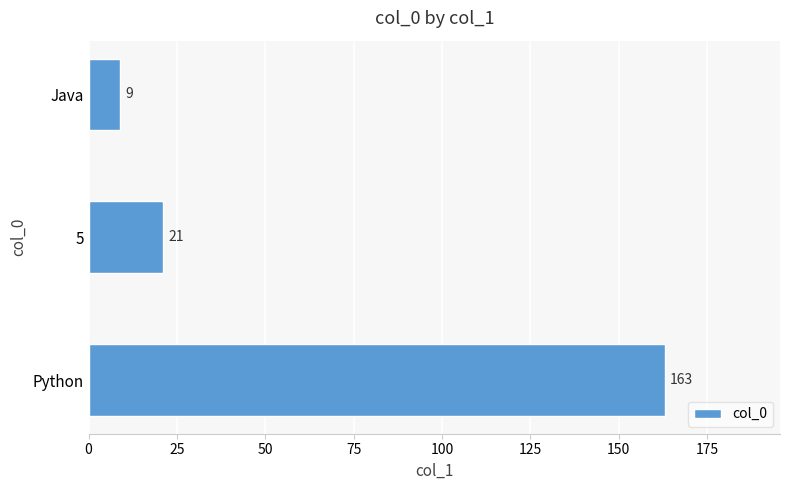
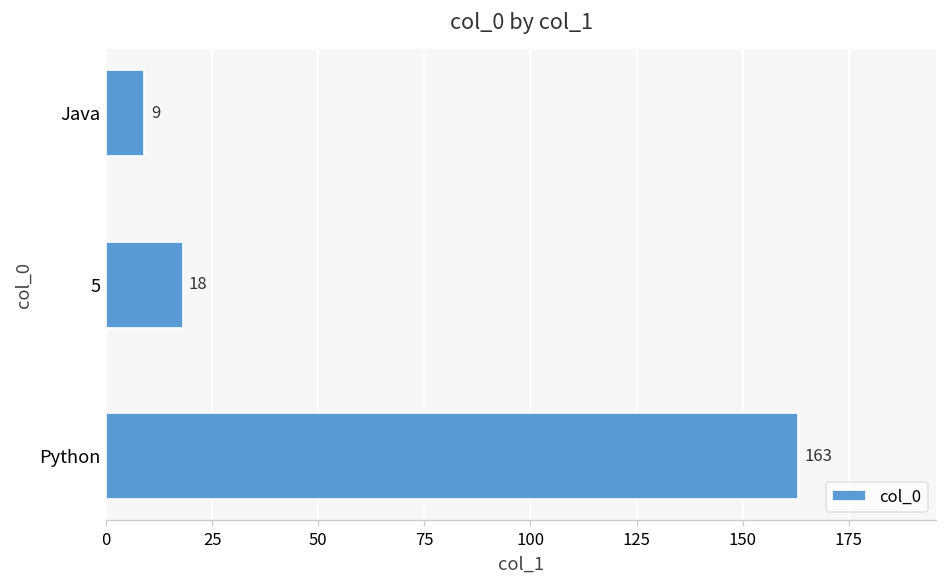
5: 21 -> 18
